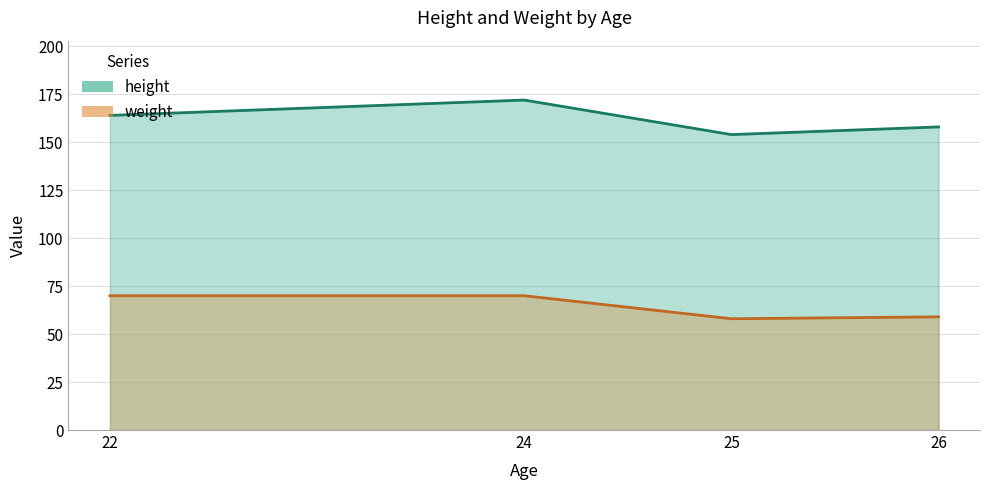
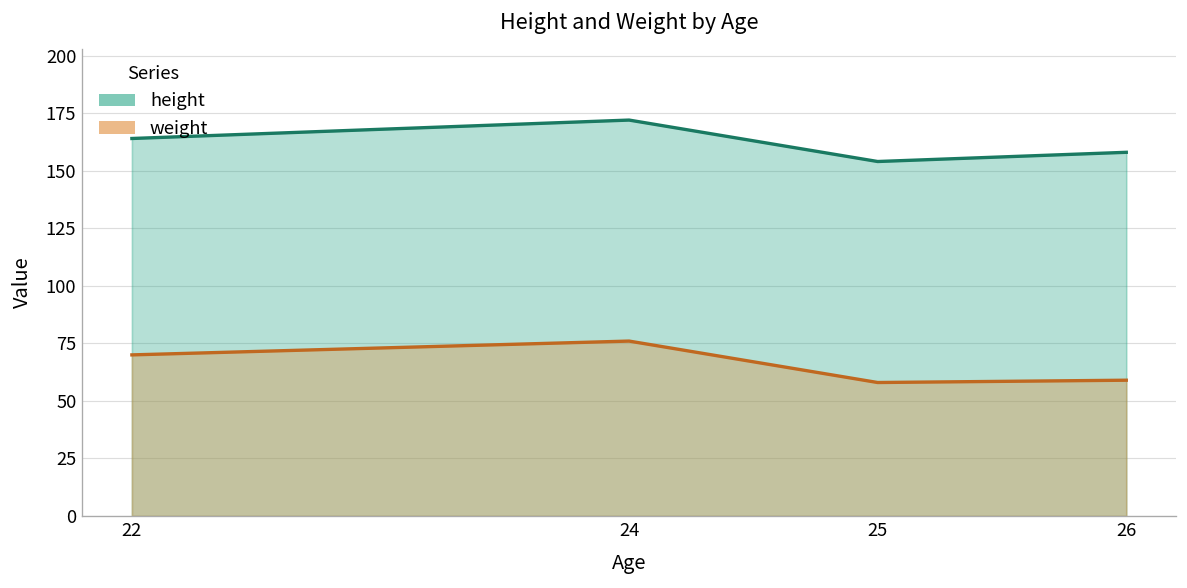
weight, 24: 70 -> 76
